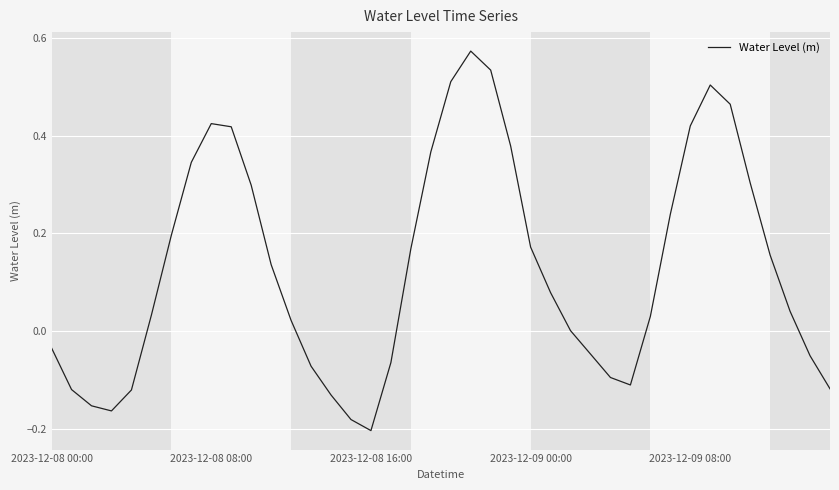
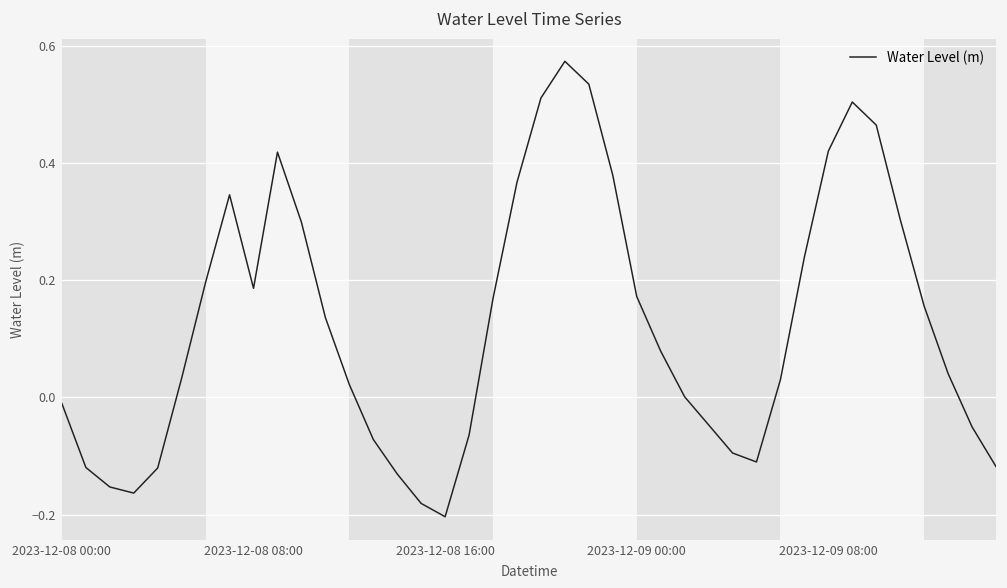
2023-12-08 00:00: -0.03 -> -0.01
2023-12-08 08:00: 0.42 -> 0.19
